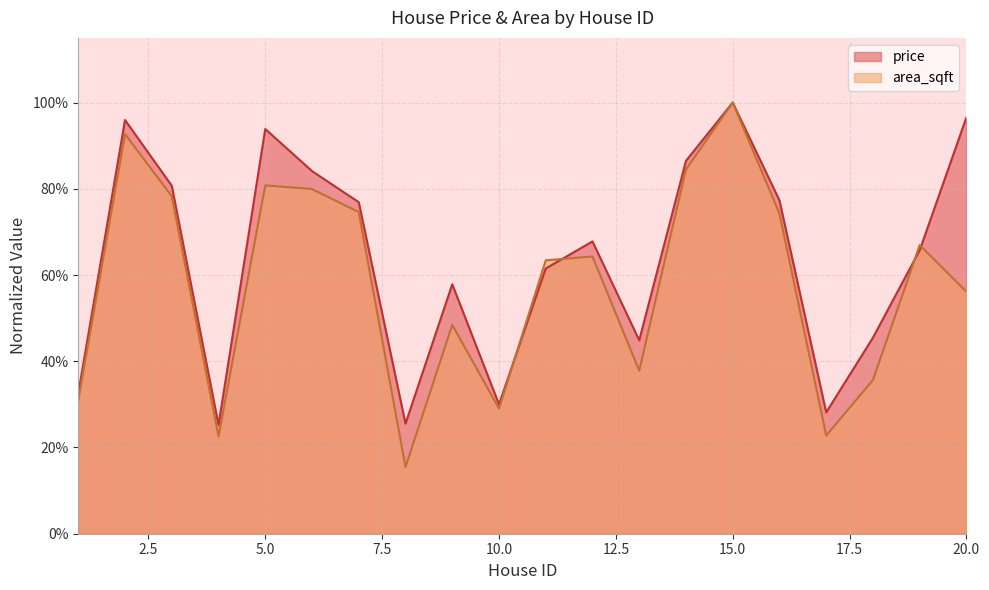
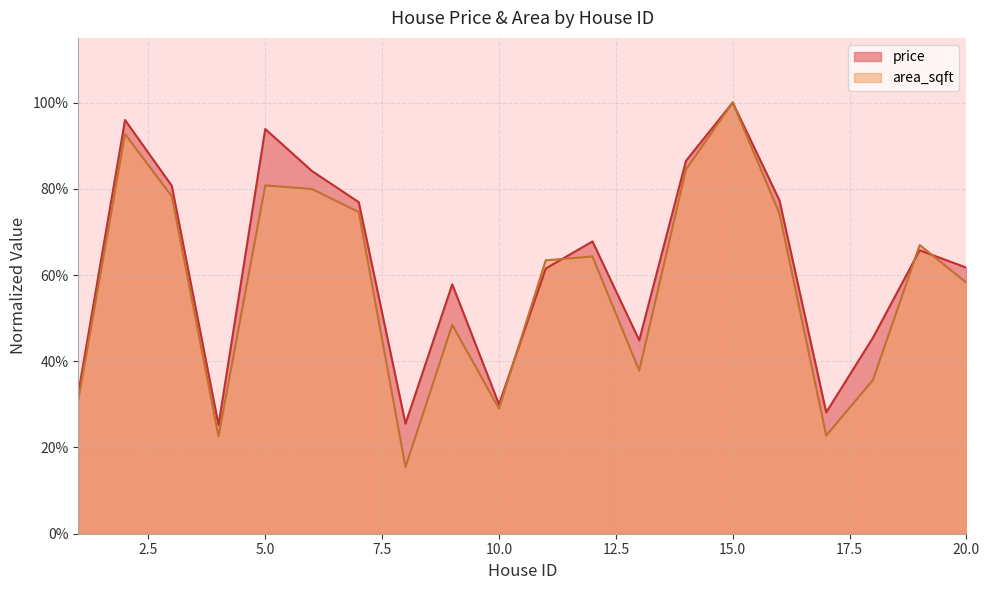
price, 20.0: 97% -> 62%
area_sqft, 20.0: 56% -> 58%
